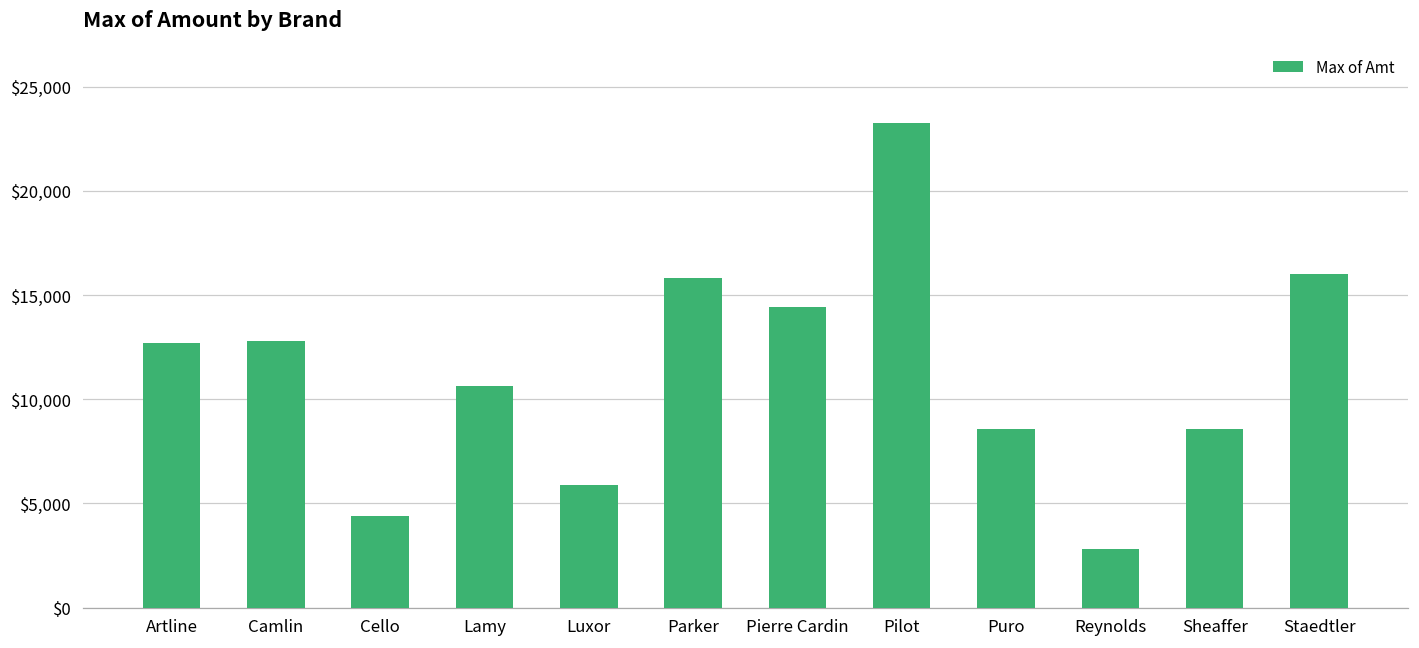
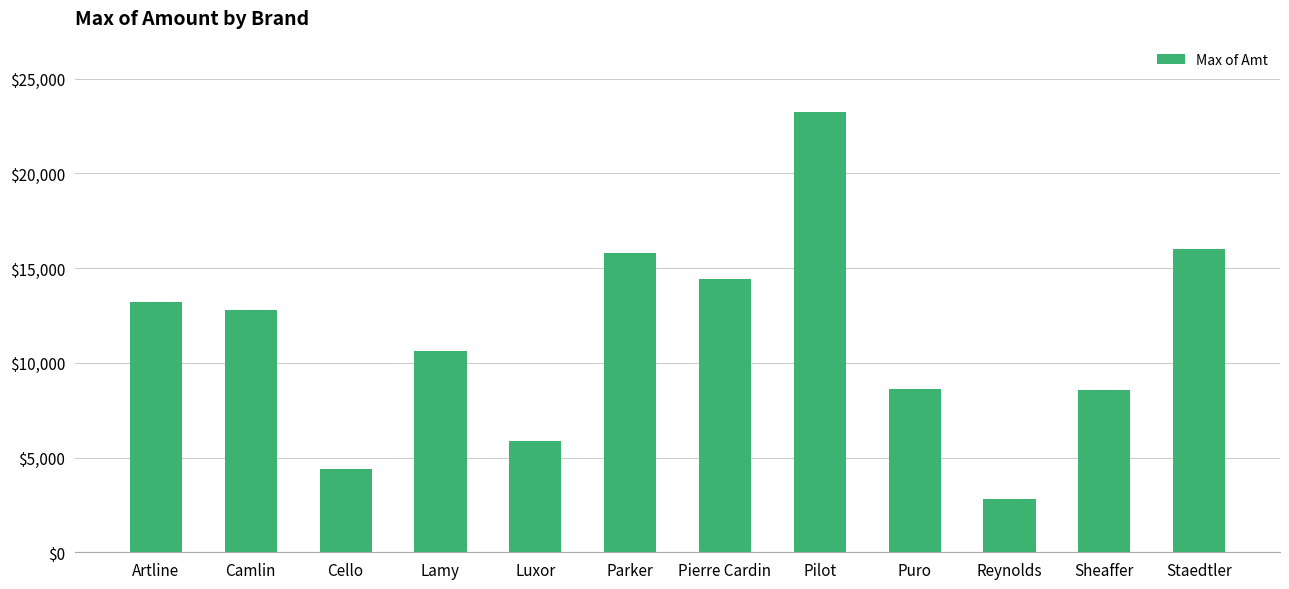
Artline: $12,700 -> $13,200
